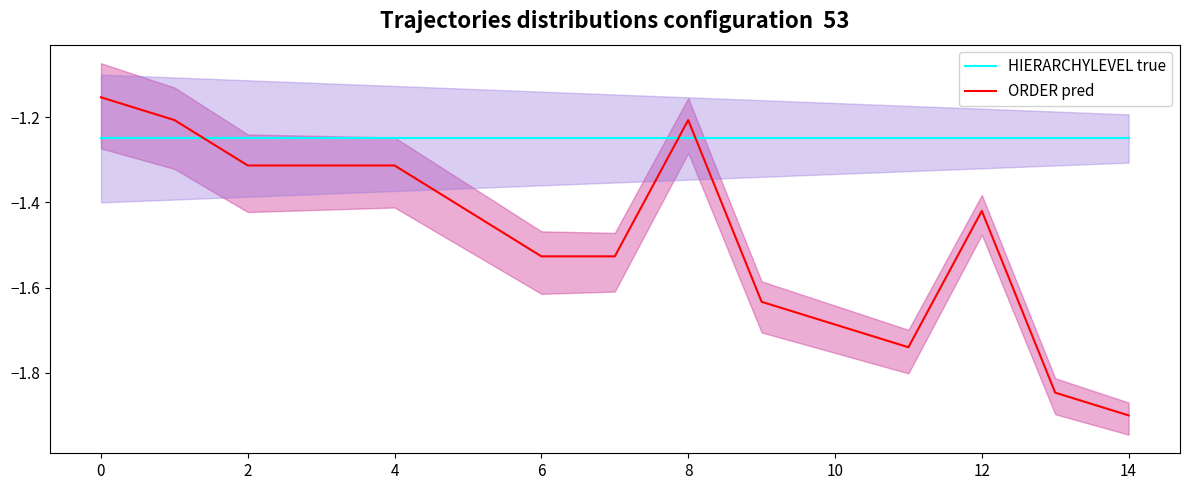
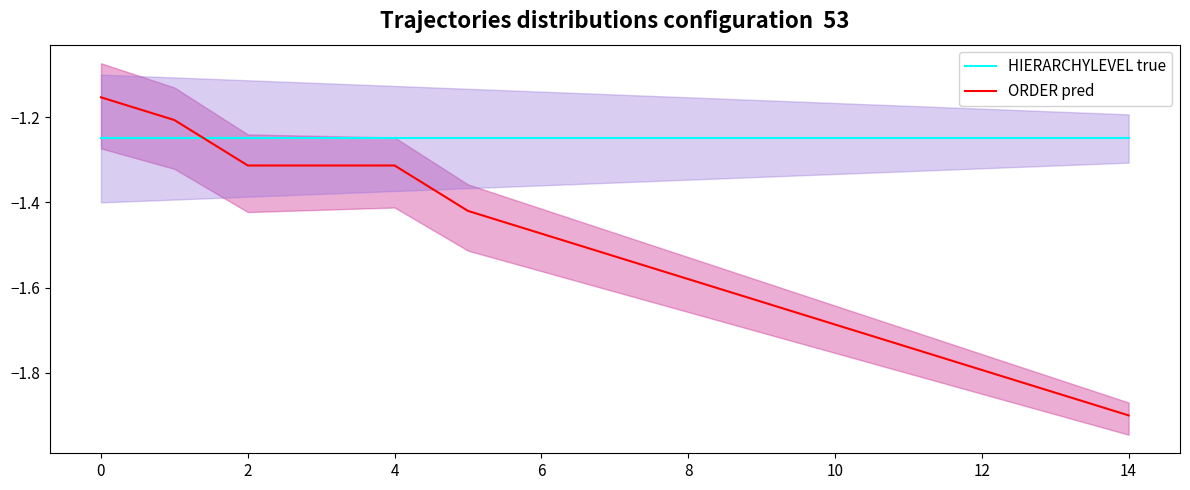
ORDER pred, 6: -1.53 -> -1.47
ORDER pred, 8: -1.21 -> -1.58
ORDER pred, 12: -1.42 -> -1.79
